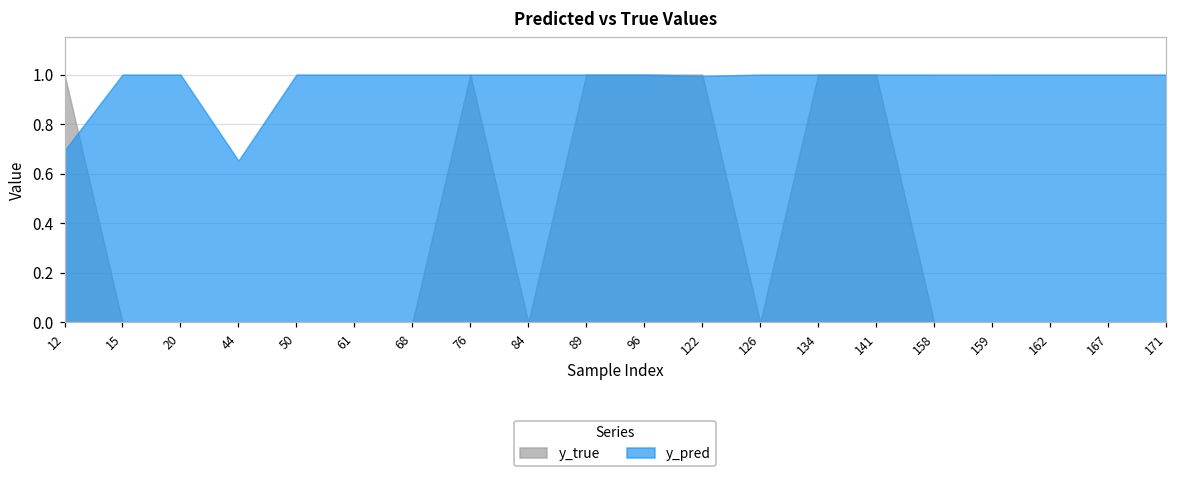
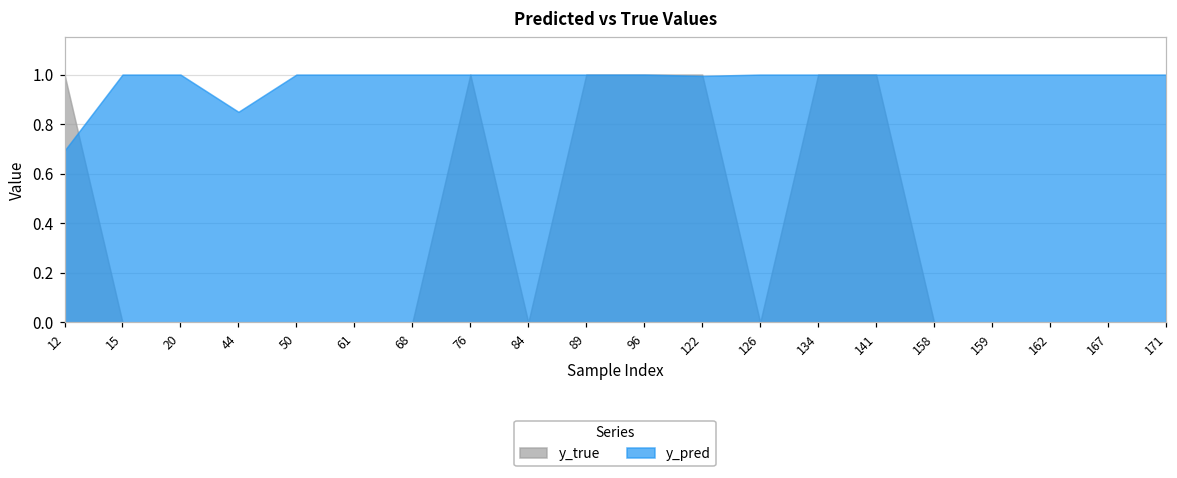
y_pred, 44: 0.65 -> 0.85
